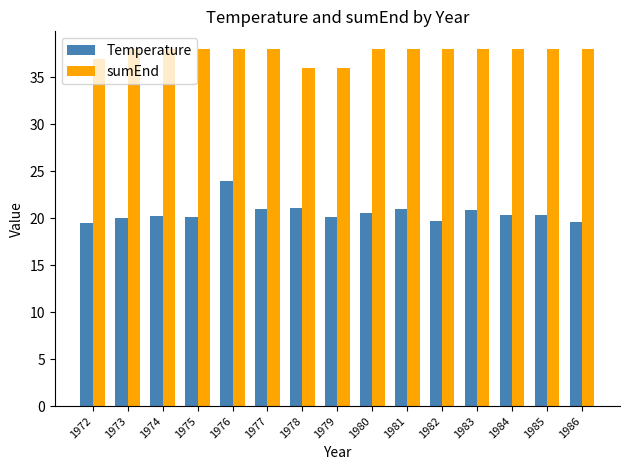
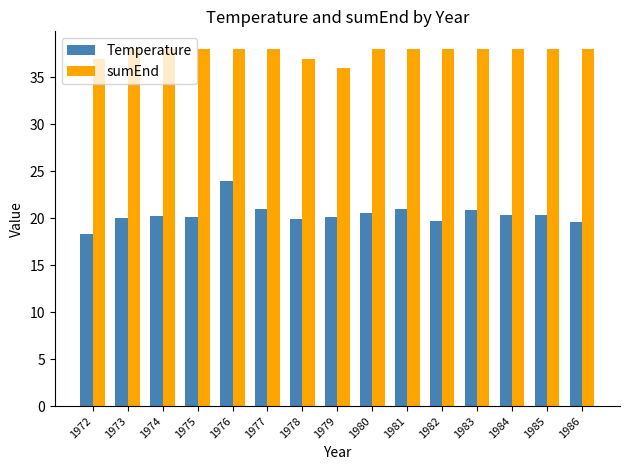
Temperature, 1972: 19 -> 18
Temperature, 1978: 21 -> 20
sumEnd, 1978: 36 -> 37
